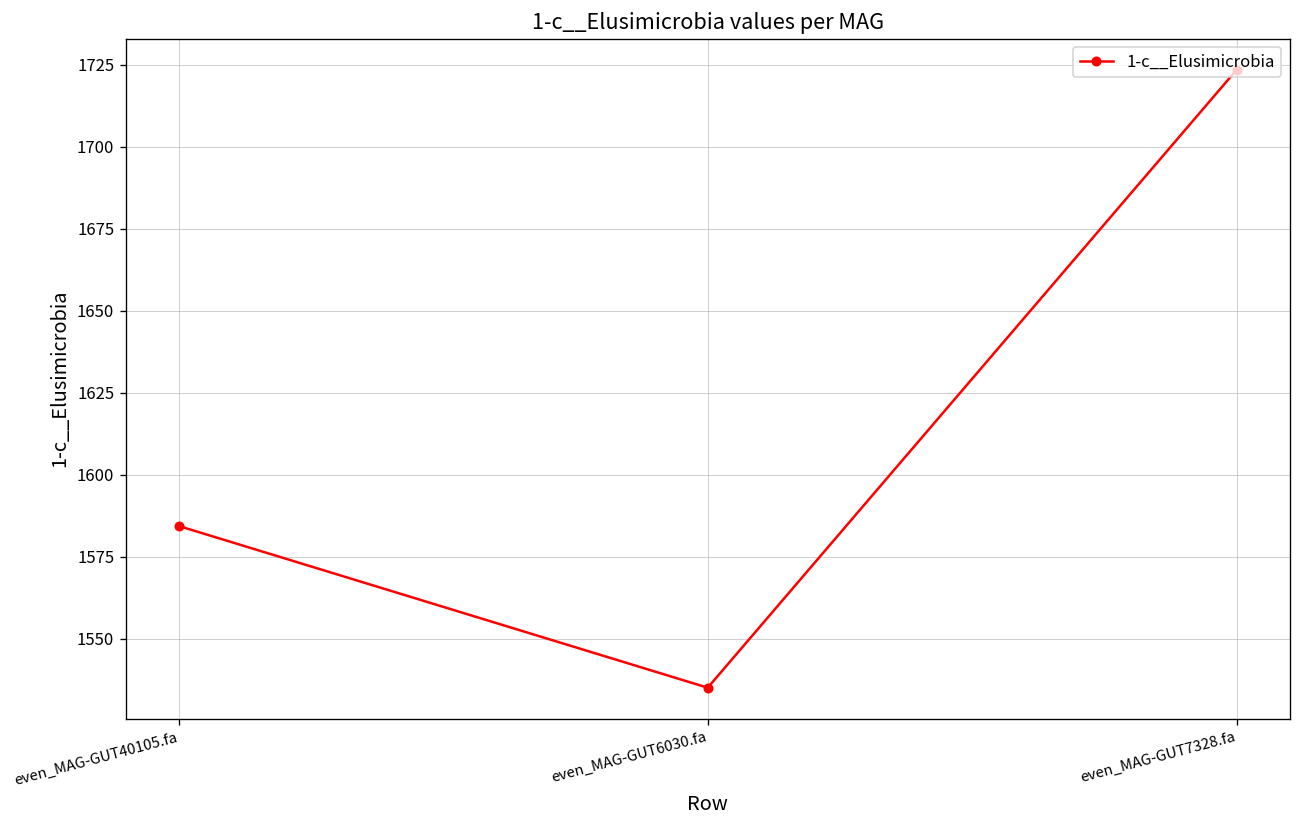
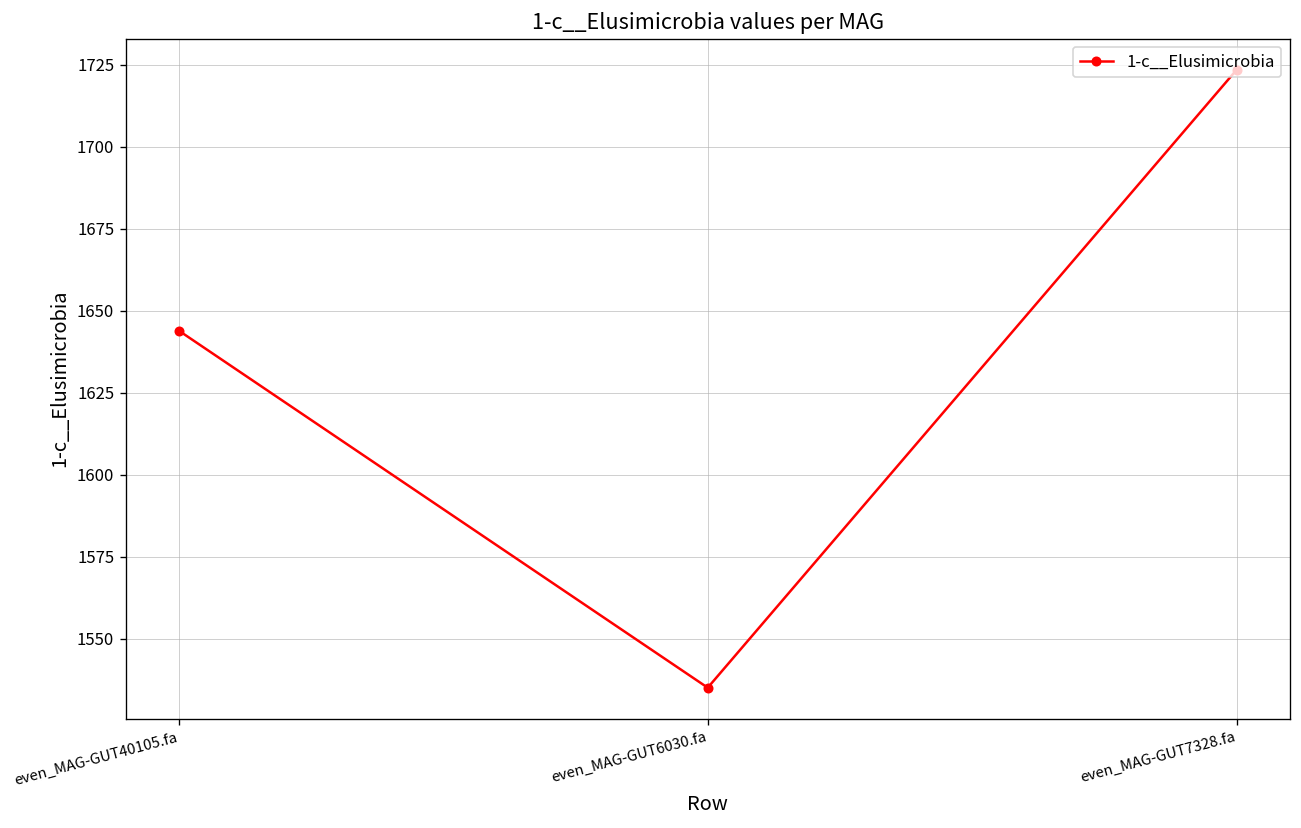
even_MAG-GUT40105.fa: 1584 -> 1644
